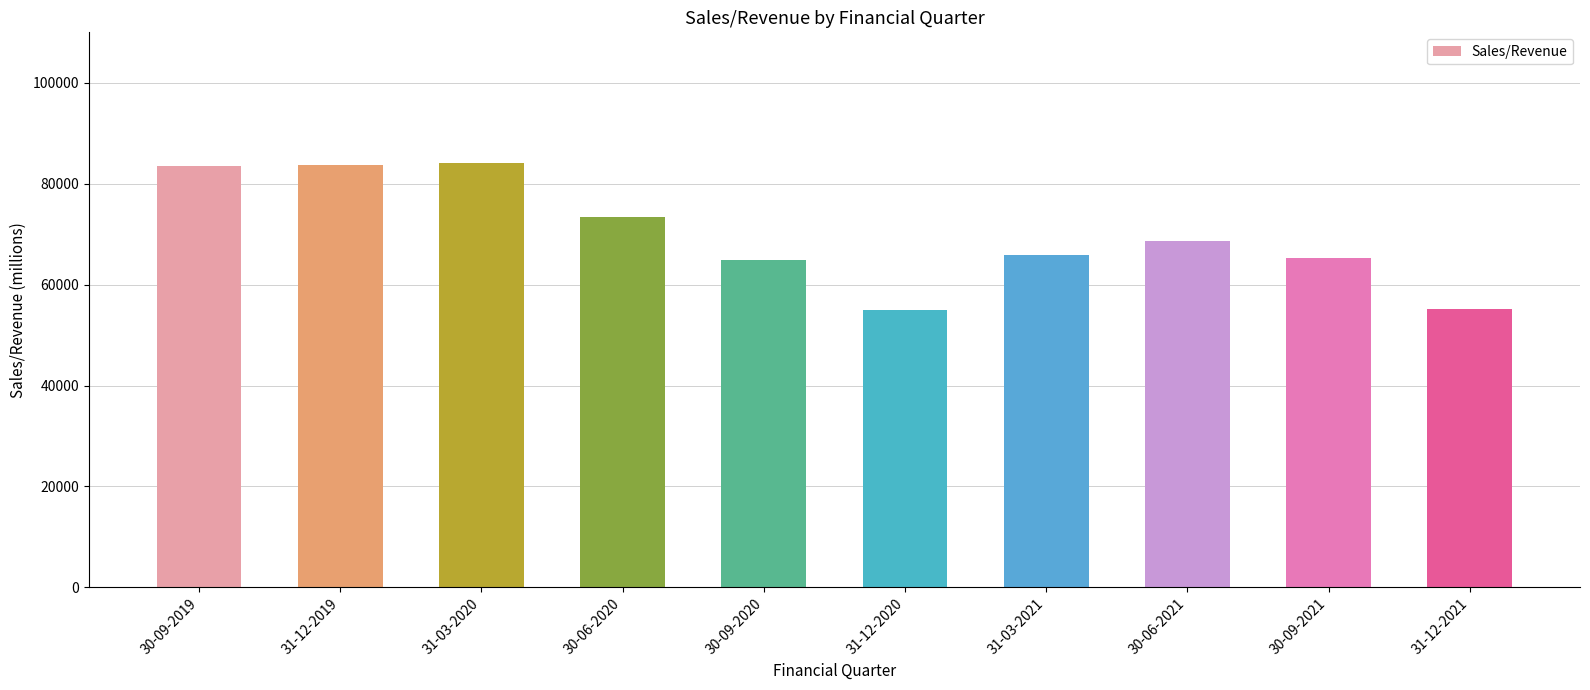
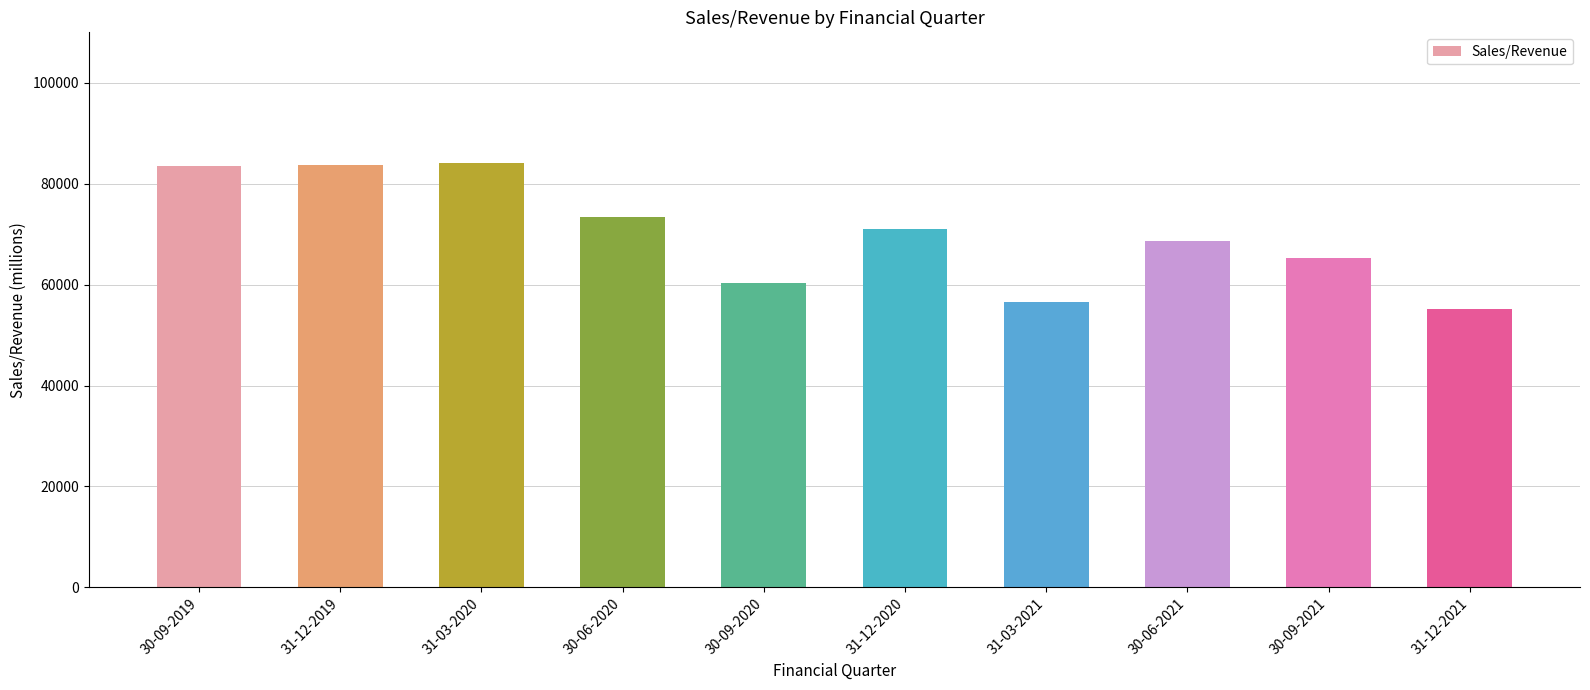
30-09-2020: 65000 -> 60000
31-12-2020: 55000 -> 71000
31-03-2021: 66000 -> 57000
